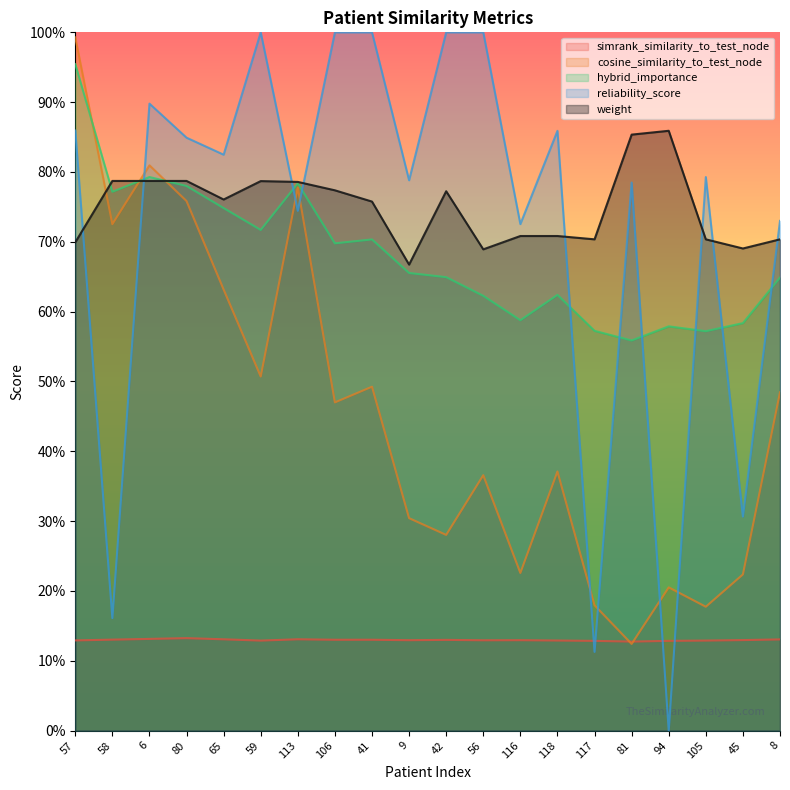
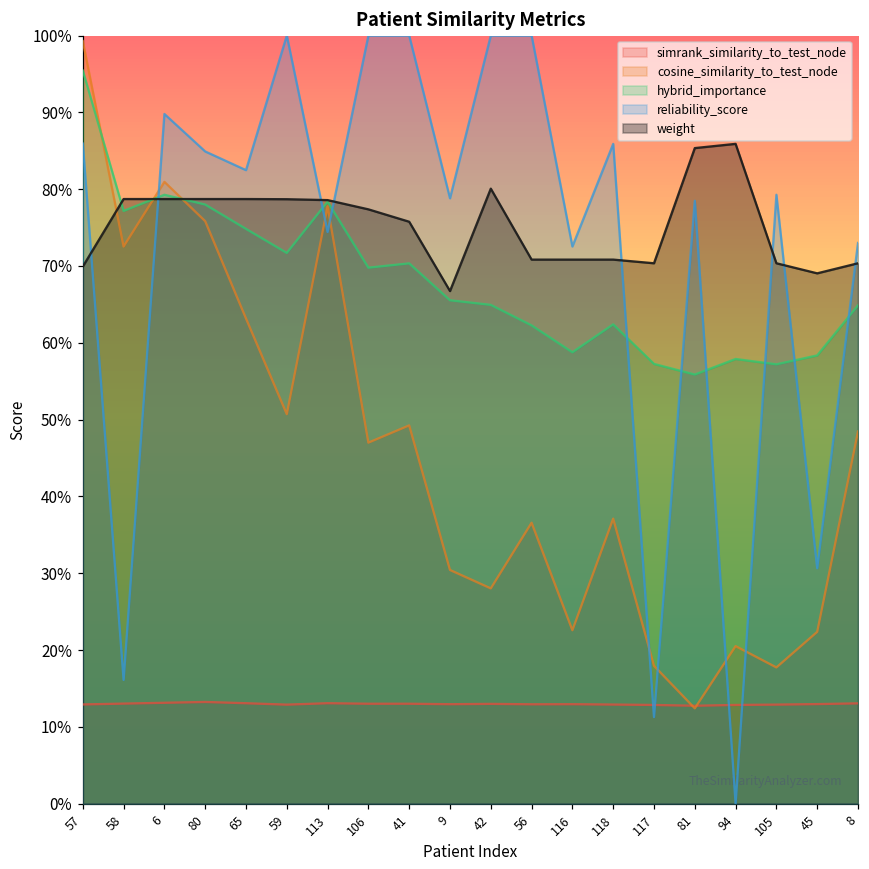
weight, 65: 76% -> 79%
weight, 42: 77% -> 80%
weight, 56: 69% -> 71%
